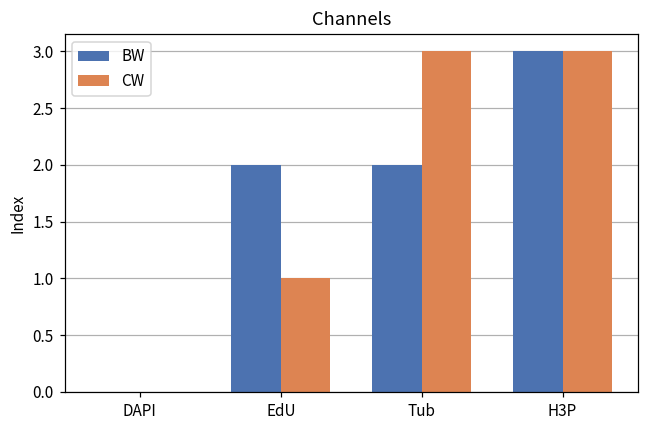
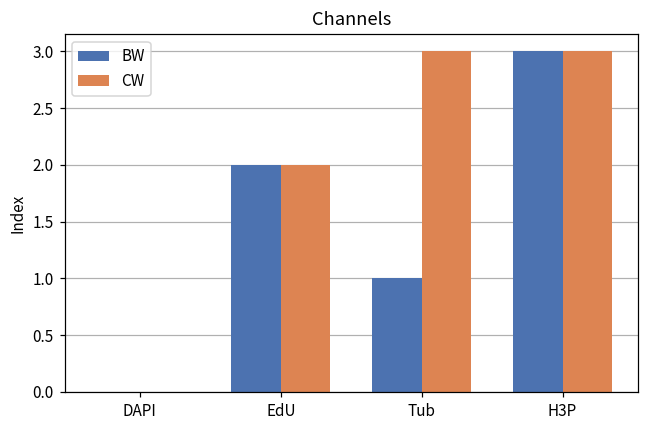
CW, EdU: 1 -> 2
BW, Tub: 2 -> 1
